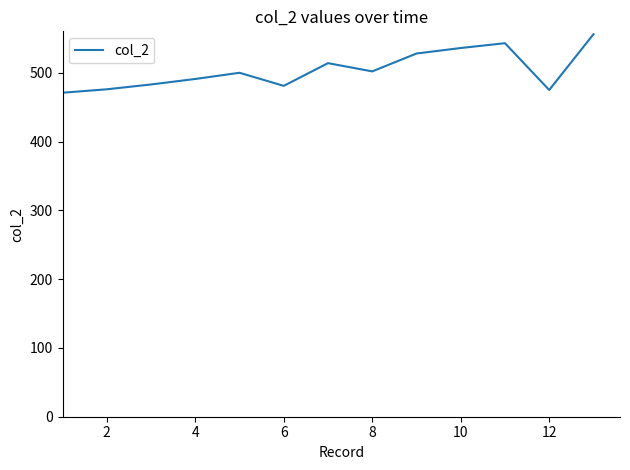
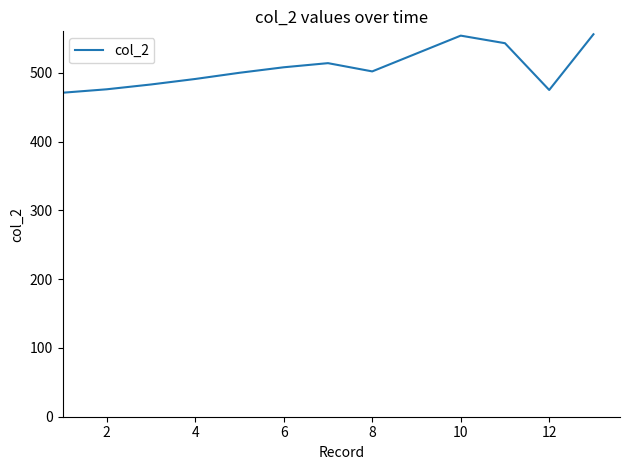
6: 480 -> 510
10: 540 -> 550
